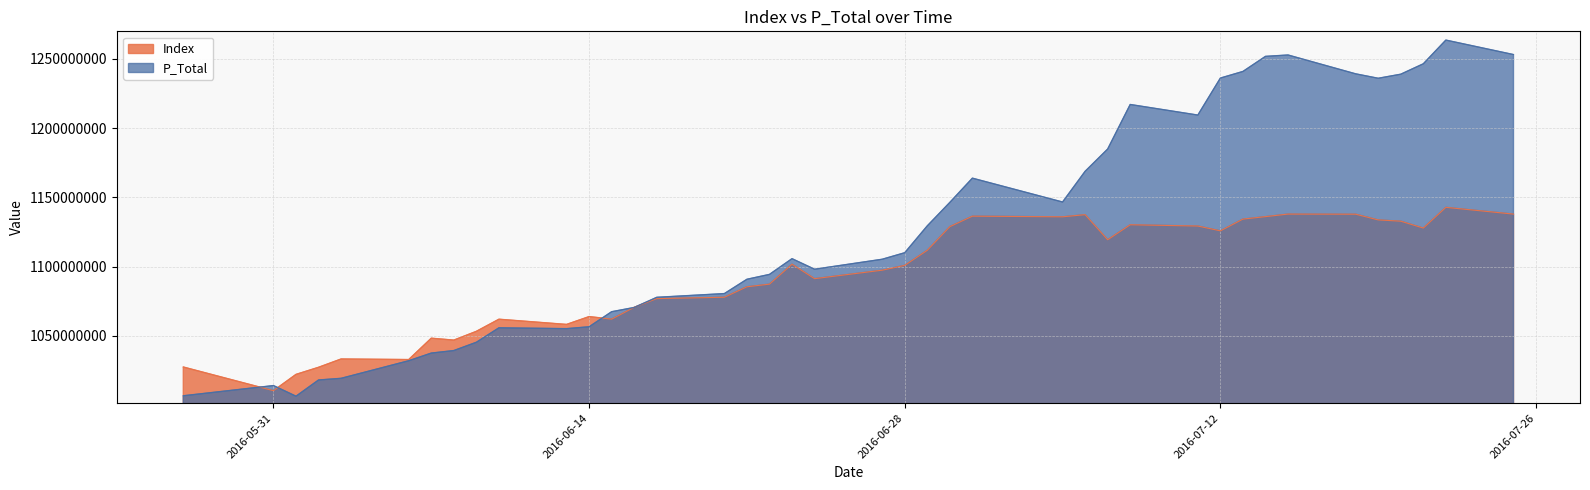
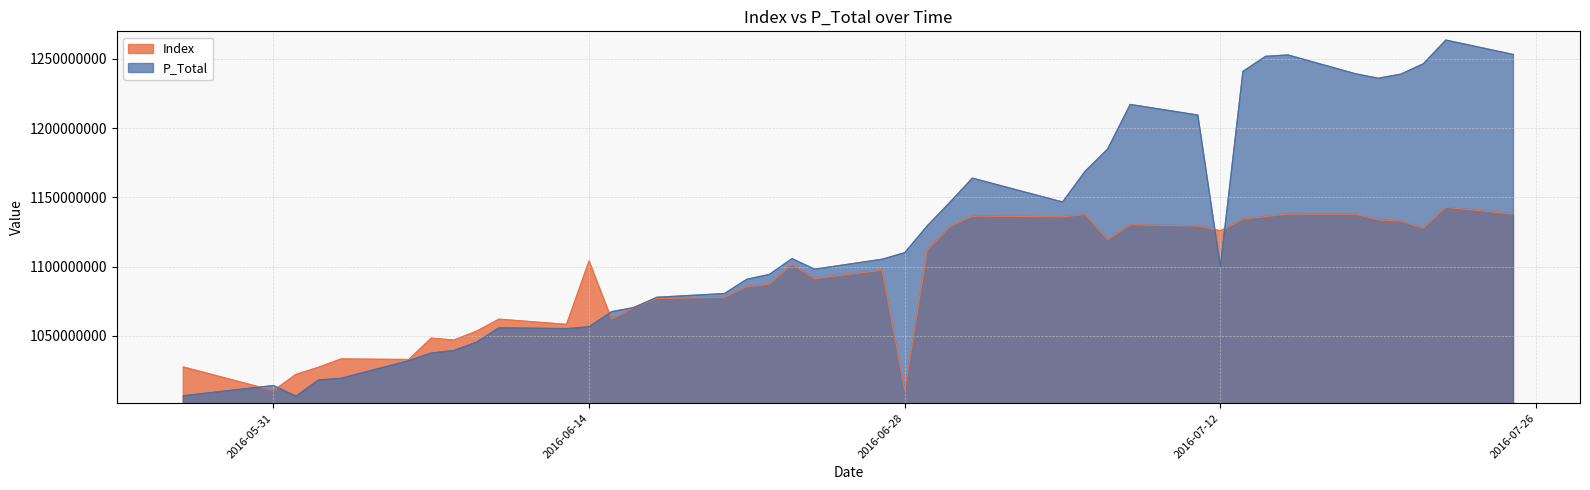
Index, 2016-06-14: 1064000000 -> 1104000000
Index, 2016-06-28: 1101000000 -> 1011000000
P_Total, 2016-07-12: 1236000000 -> 1100000000
